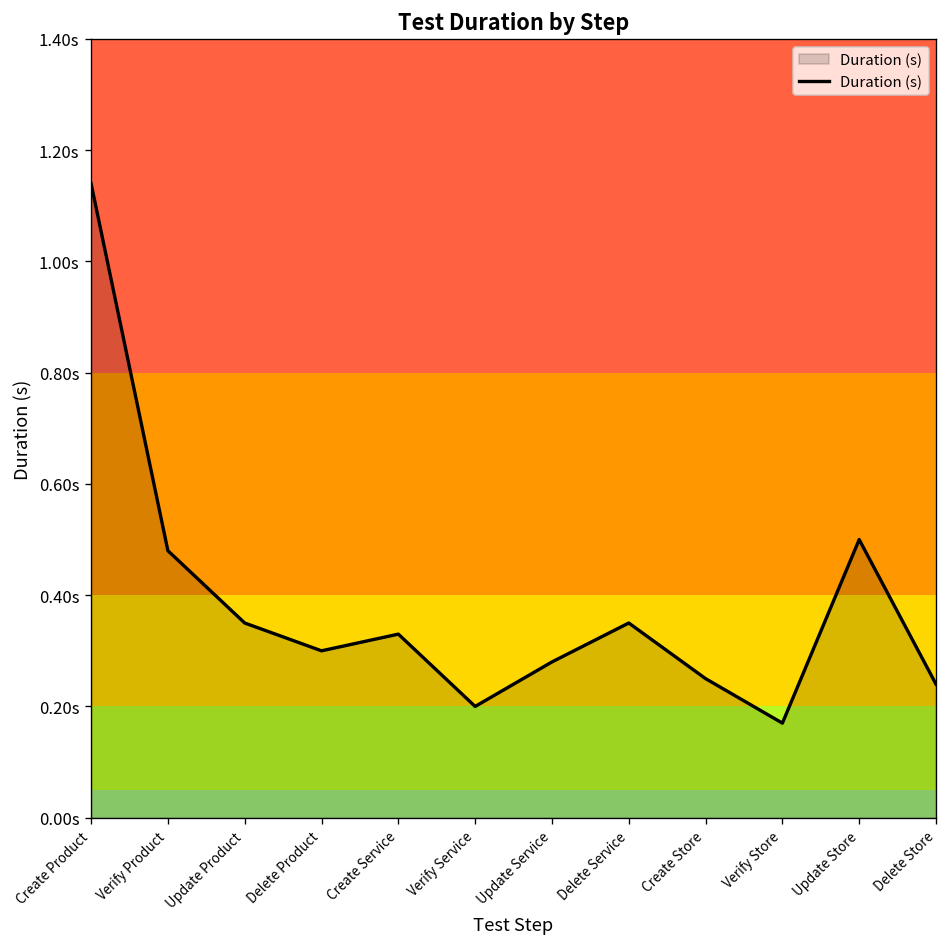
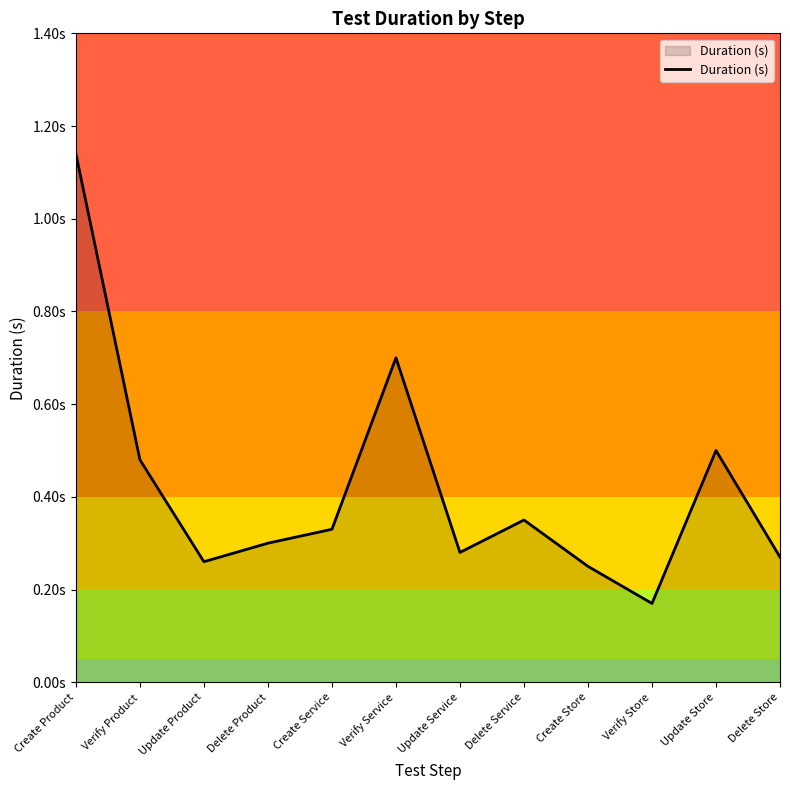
Update Product: 0.35s -> 0.26s
Verify Service: 0.2s -> 0.7s
Delete Store: 0.24s -> 0.27s
